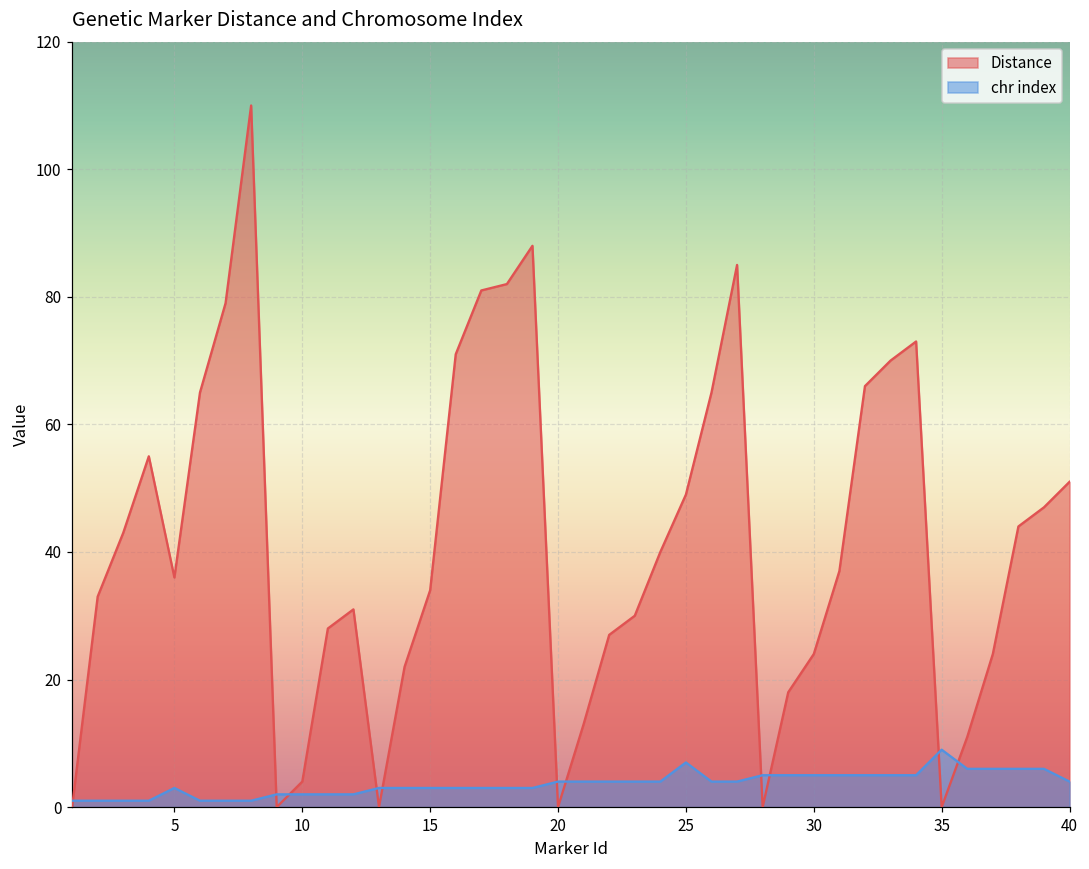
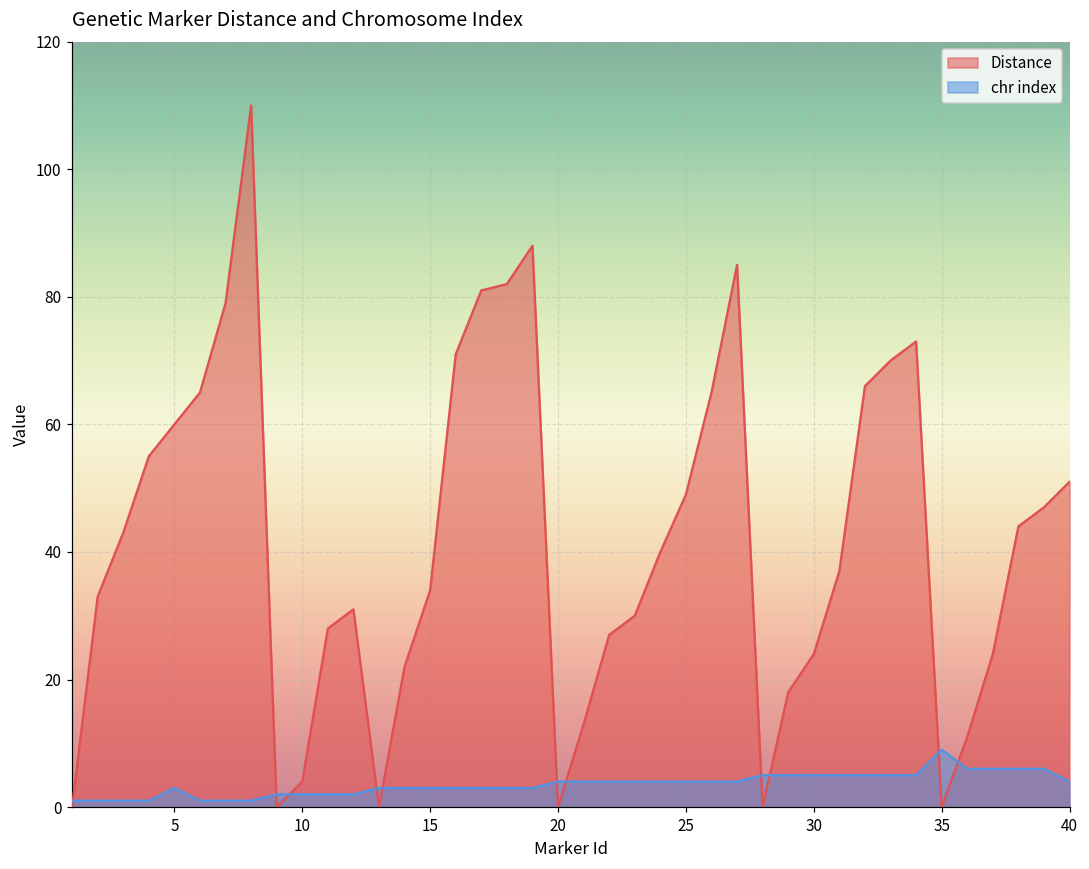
Distance, 5: 36 -> 60
chr index, 25: 7 -> 4
